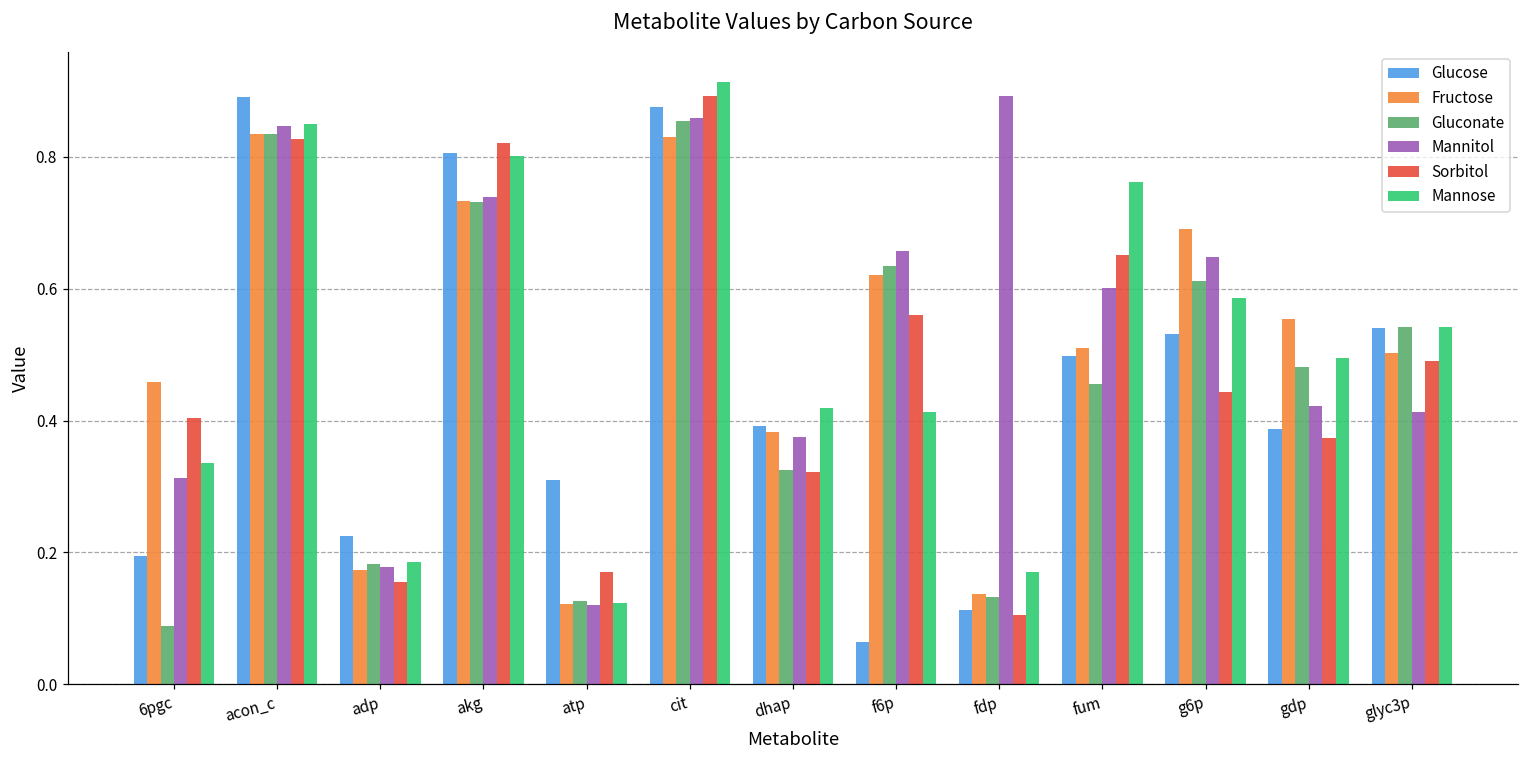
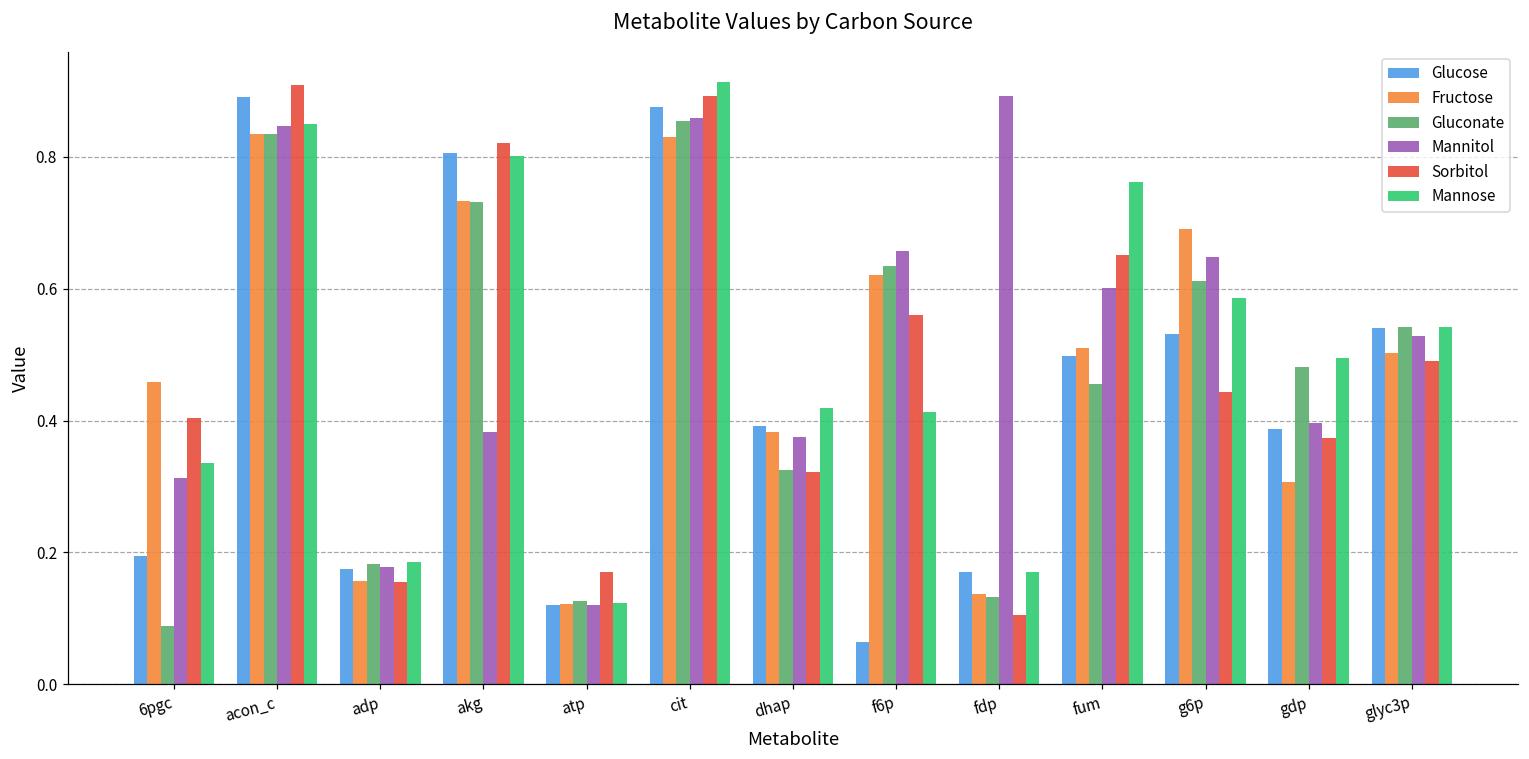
Sorbitol, acon_c: 0.83 -> 0.91
Glucose, adp: 0.23 -> 0.17
Fructose, adp: 0.17 -> 0.16
Mannitol, akg: 0.74 -> 0.38
Glucose, atp: 0.31 -> 0.12
Glucose, fdp: 0.11 -> 0.17
Fructose, gdp: 0.55 -> 0.31
Mannitol, gdp: 0.42 -> 0.40
Mannitol, glyc3p: 0.41 -> 0.53
